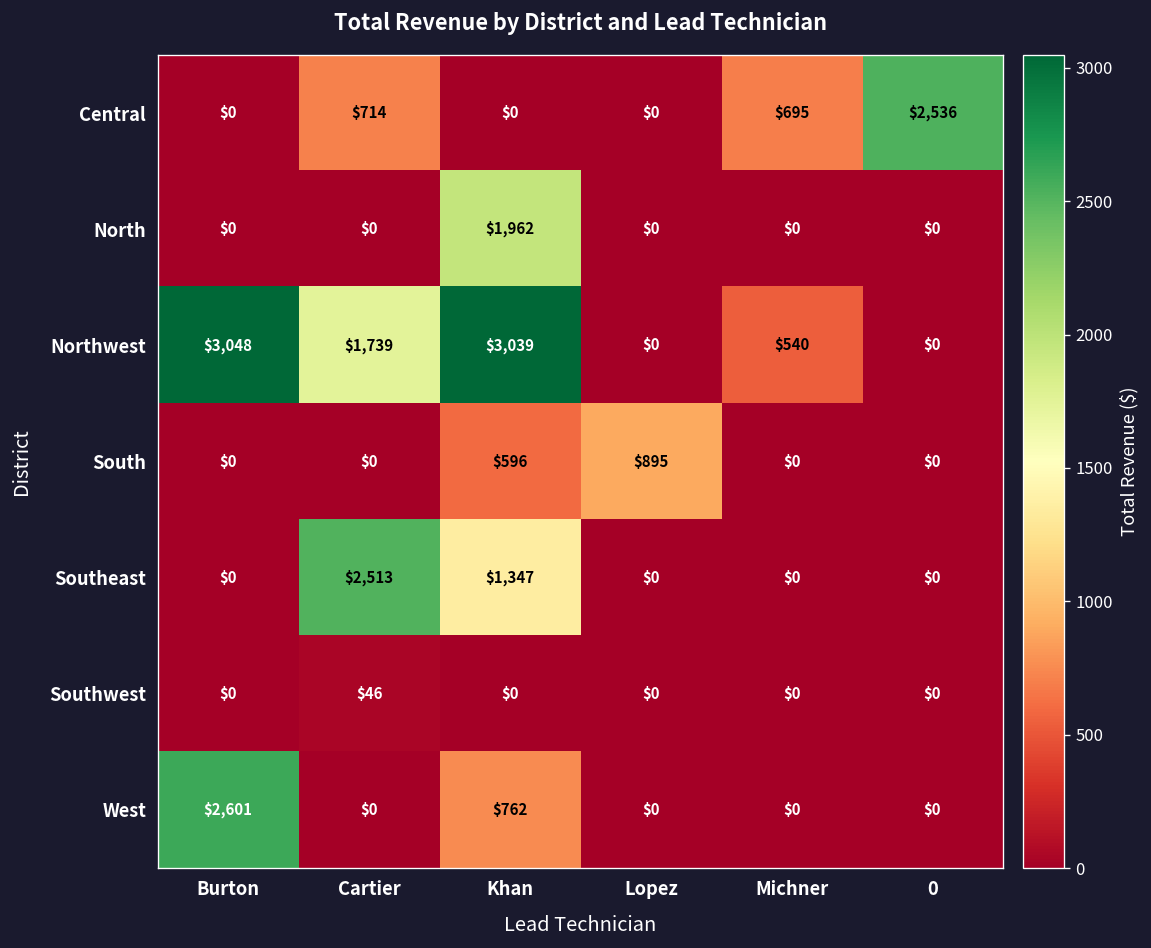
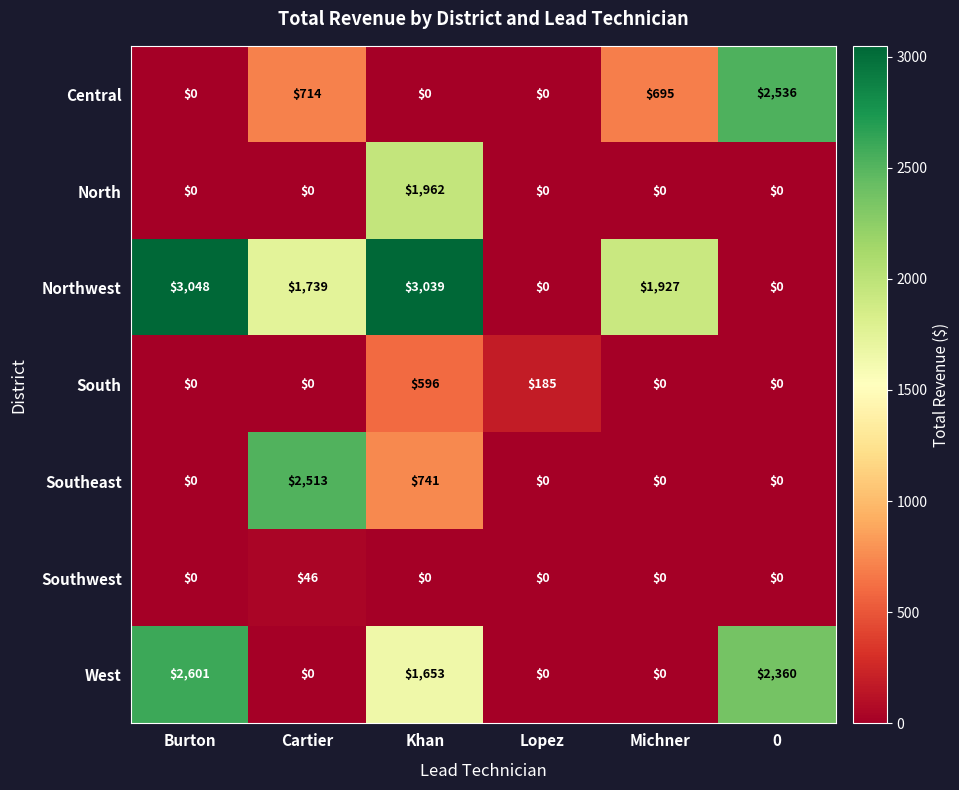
Northwest, Michner: $540 -> $1,927
South, Lopez: $895 -> $185
Southeast, Khan: $1,347 -> $741
West, Khan: $762 -> $1,653
West, 0: $0 -> $2,360
